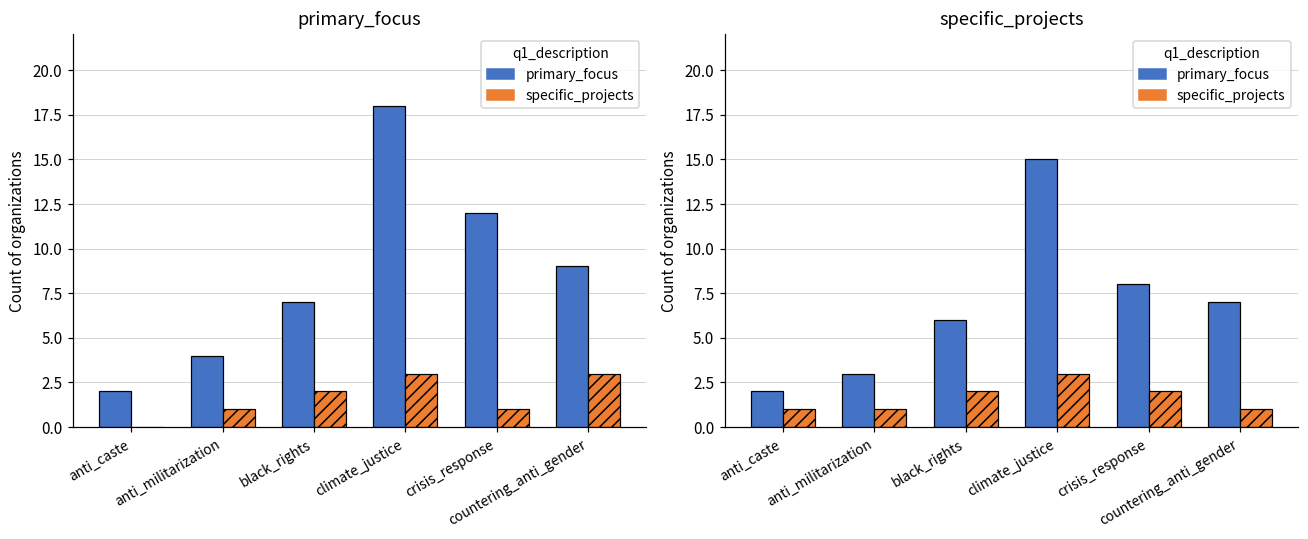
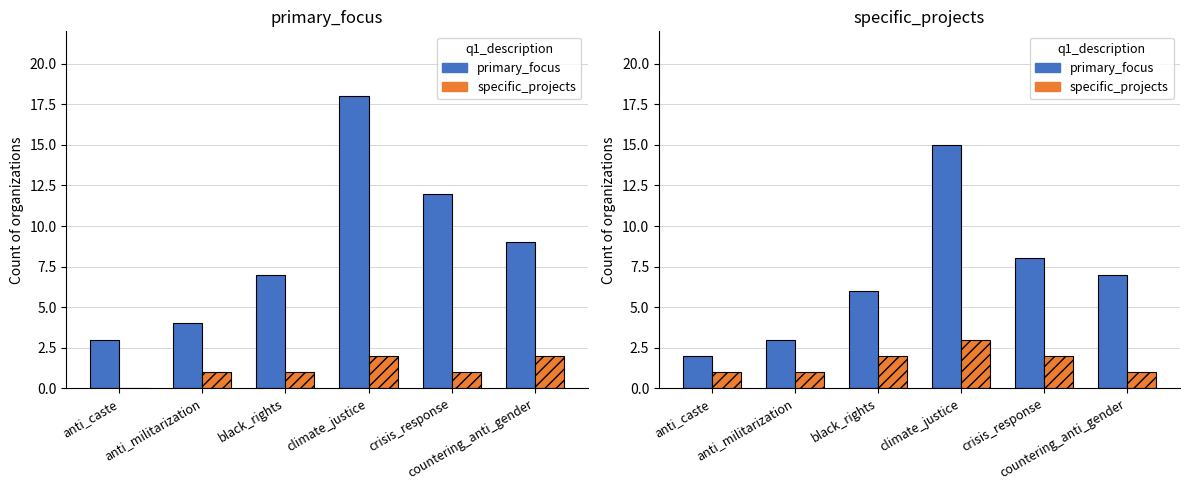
primary_focus, primary_focus, anti_caste: 2 -> 3
primary_focus, specific_projects, black_rights: 2 -> 1
primary_focus, specific_projects, climate_justice: 3 -> 2
primary_focus, specific_projects, countering_anti_gender: 3 -> 2
